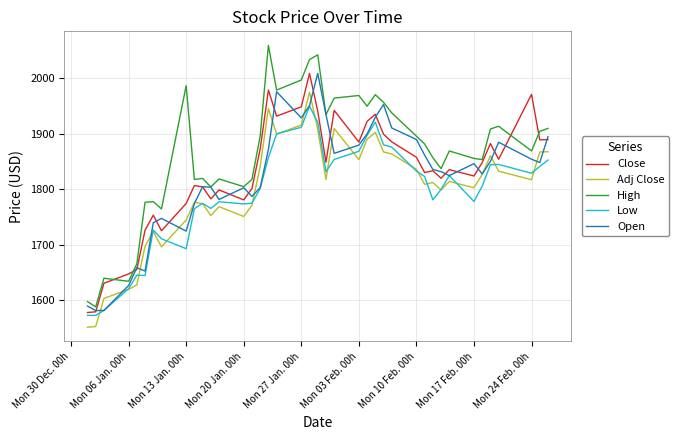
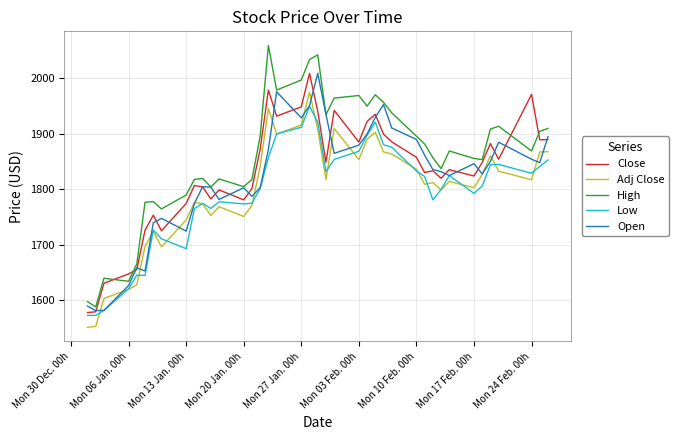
High, Mon 13 Jan. 00h: 1990 -> 1790
Low, Mon 17 Feb. 00h: 1780 -> 1790
